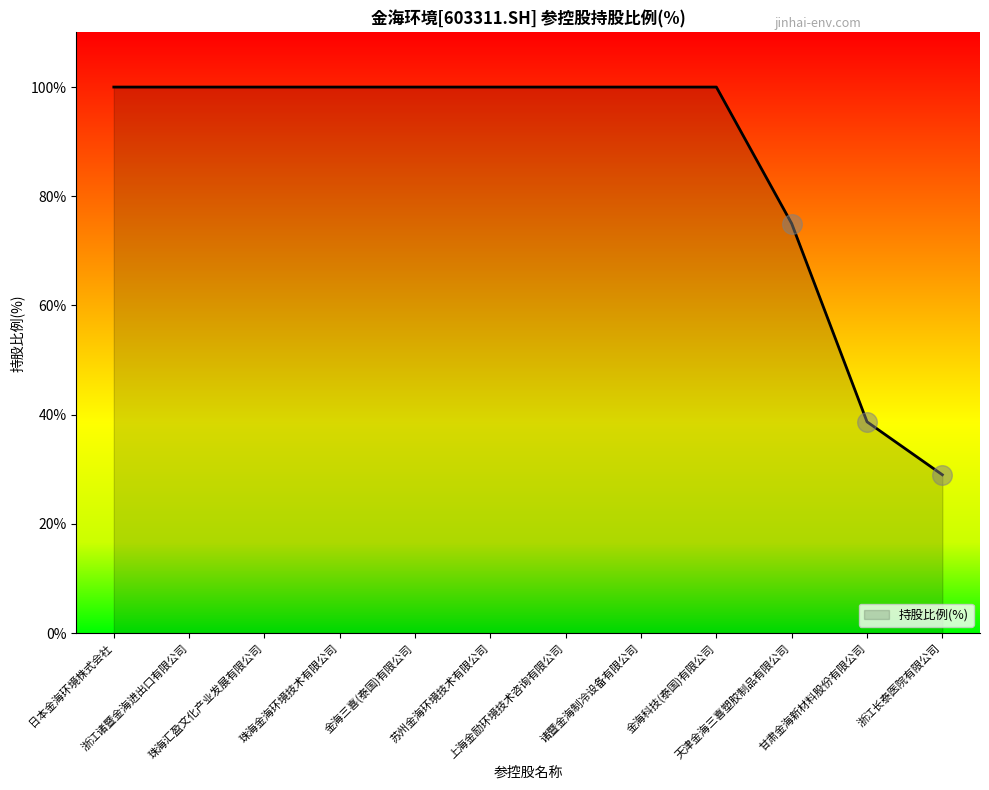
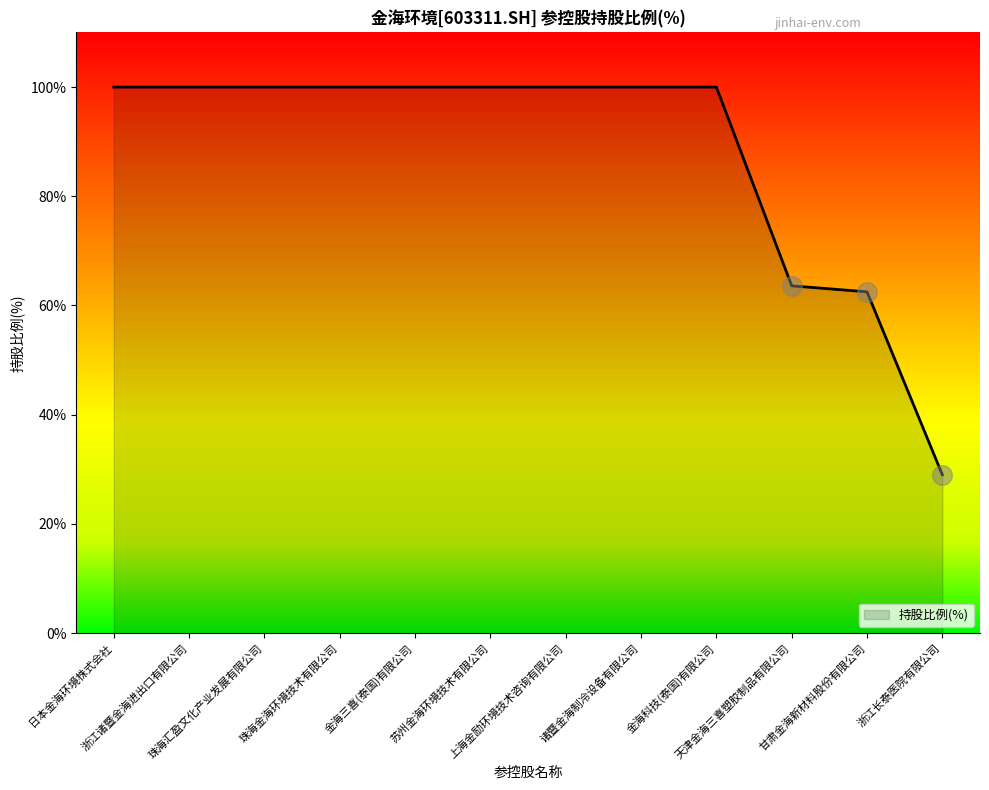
持股比例(%), 天津金海三喜塑胶制品有限公司: 75% -> 64%
持股比例(%), 甘肃金海新材料股份有限公司: 39% -> 63%
